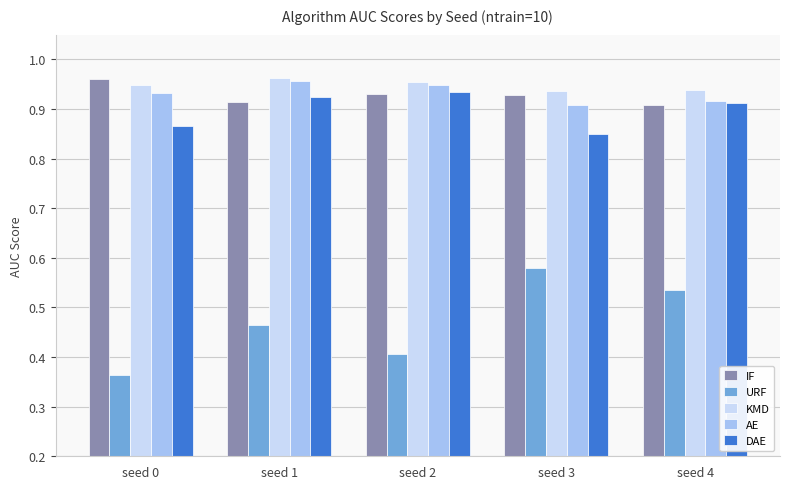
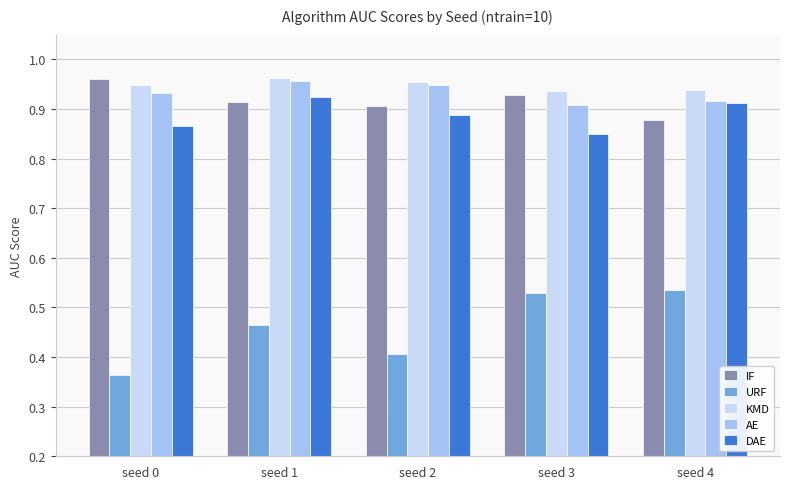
IF, seed 2: 0.93 -> 0.91
DAE, seed 2: 0.94 -> 0.89
URF, seed 3: 0.58 -> 0.53
IF, seed 4: 0.91 -> 0.88
